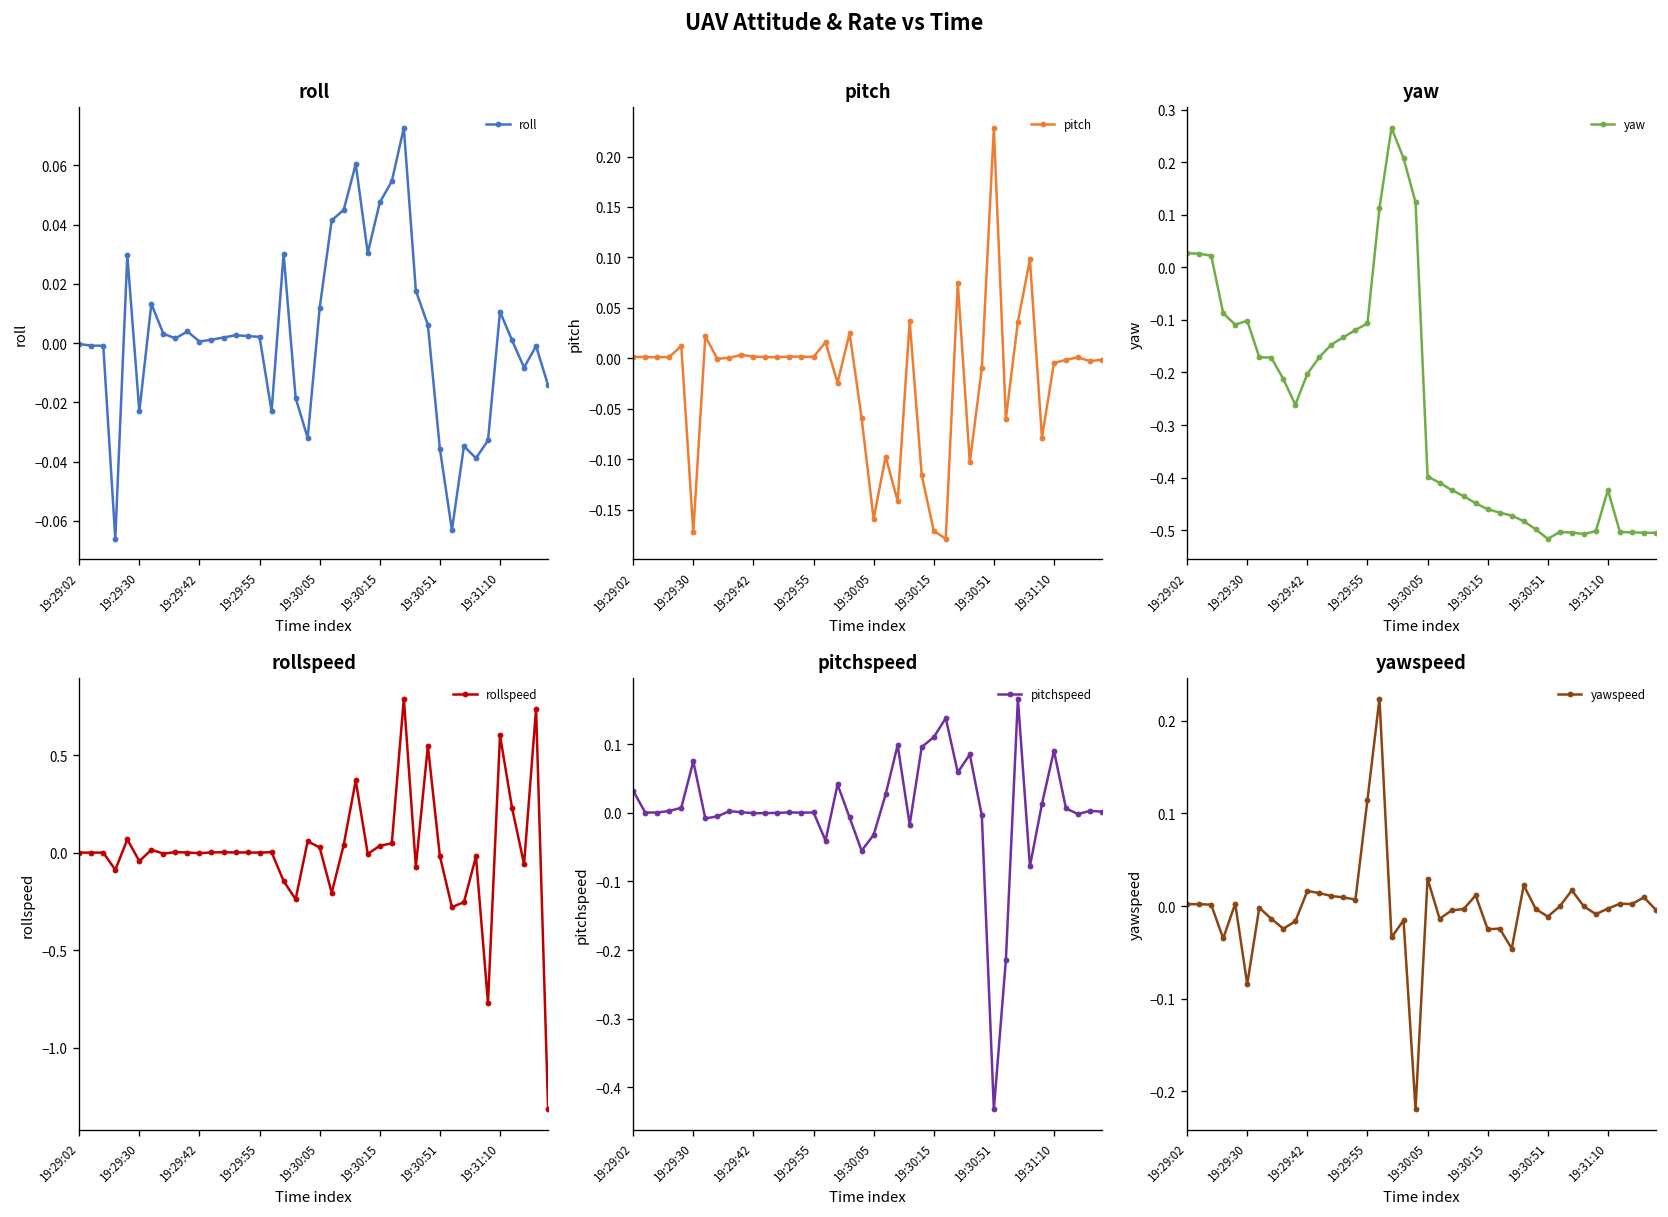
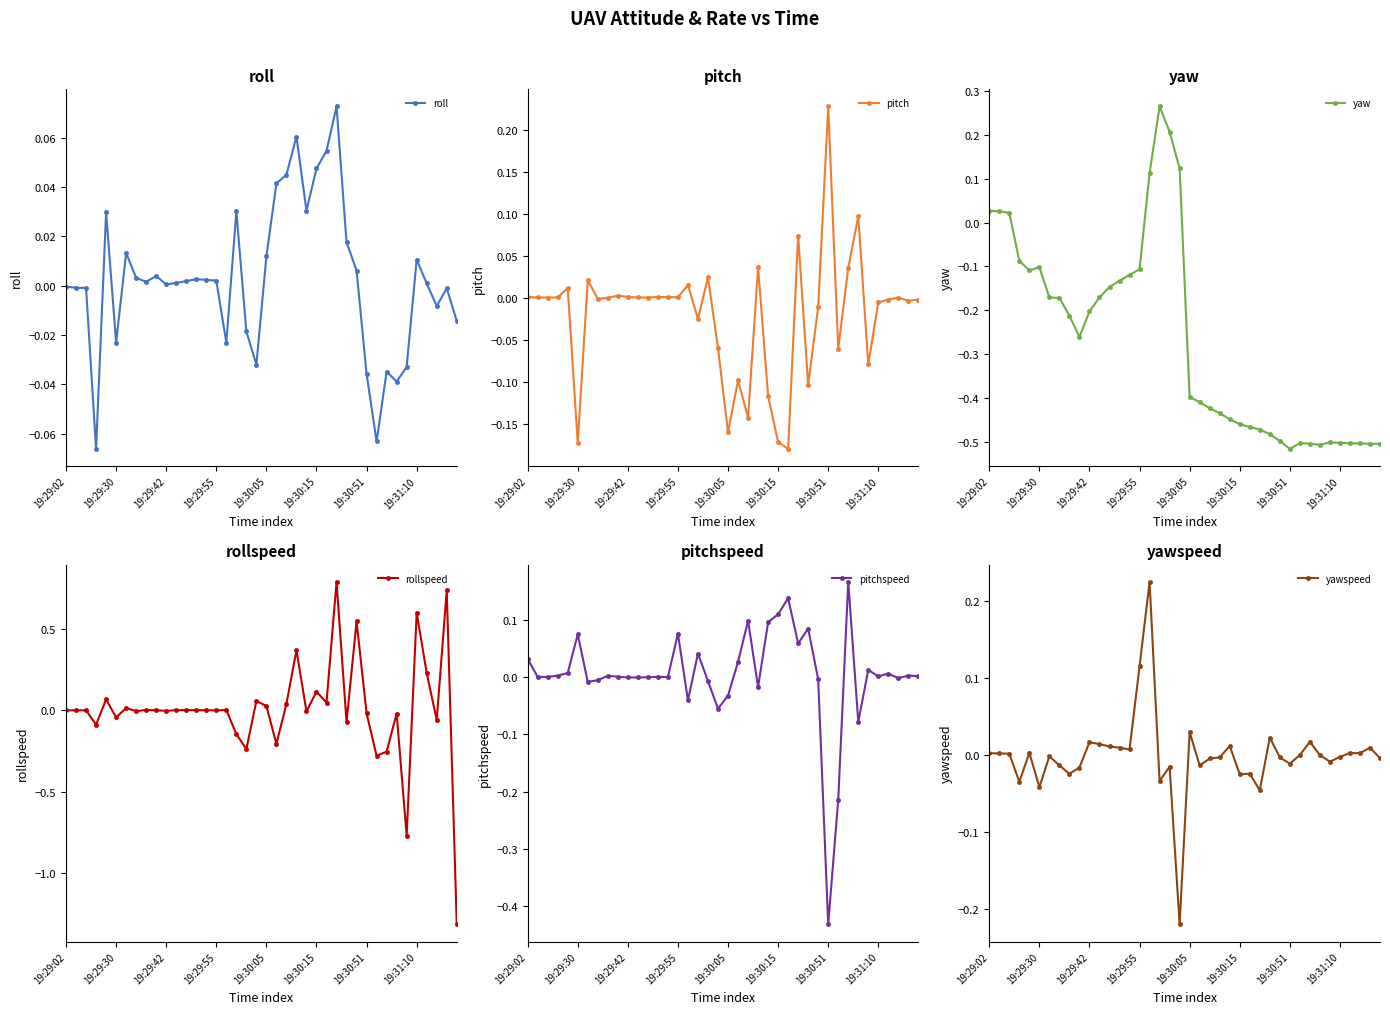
yaw, 19:31:10: -0.42 -> -0.50
rollspeed, 19:30:15: 0.04 -> 0.12
pitchspeed, 19:29:55: 0.00 -> 0.08
pitchspeed, 19:31:10: 0.09 -> 0.00
yawspeed, 19:29:30: -0.08 -> -0.04
